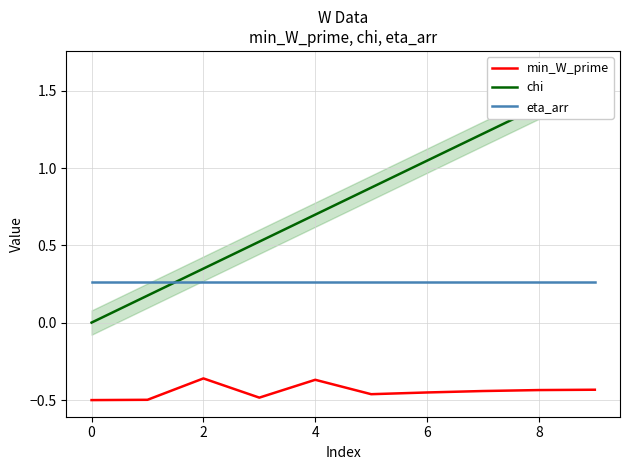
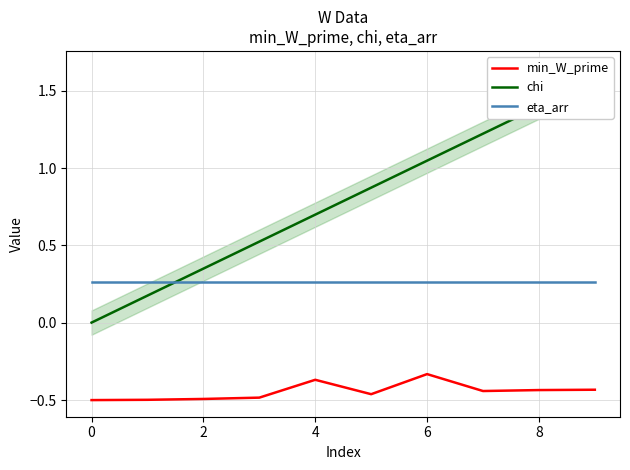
min_W_prime, 2: -0.36 -> -0.49
min_W_prime, 6: -0.45 -> -0.33
